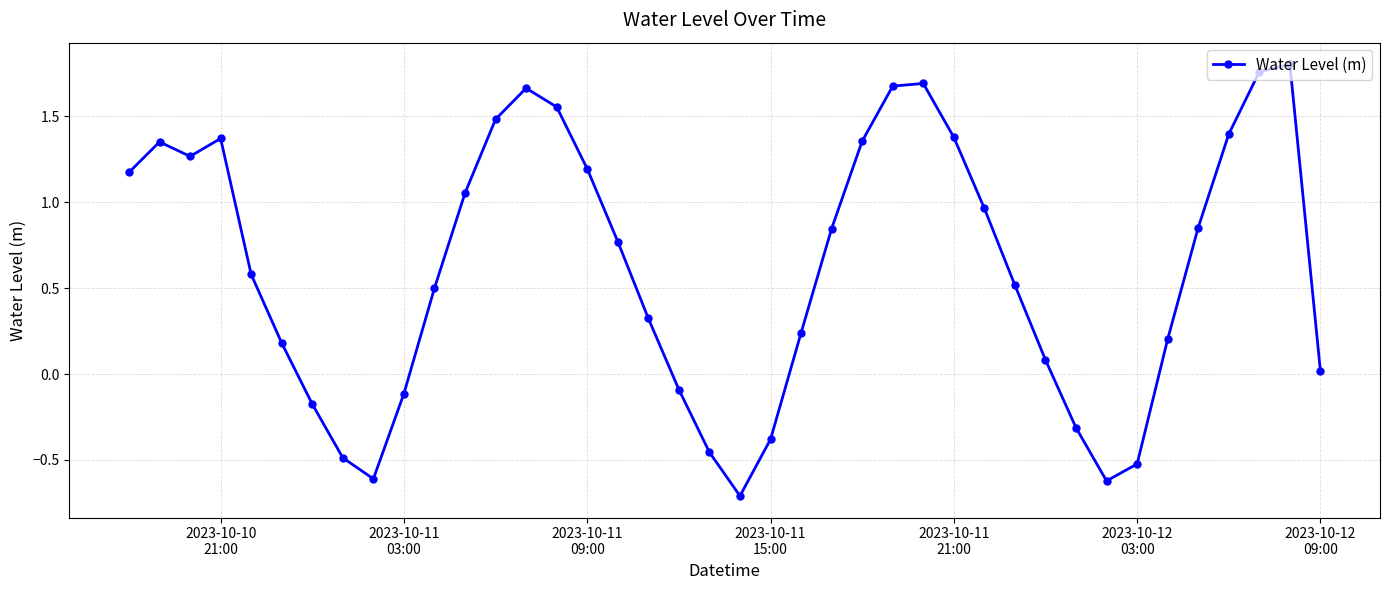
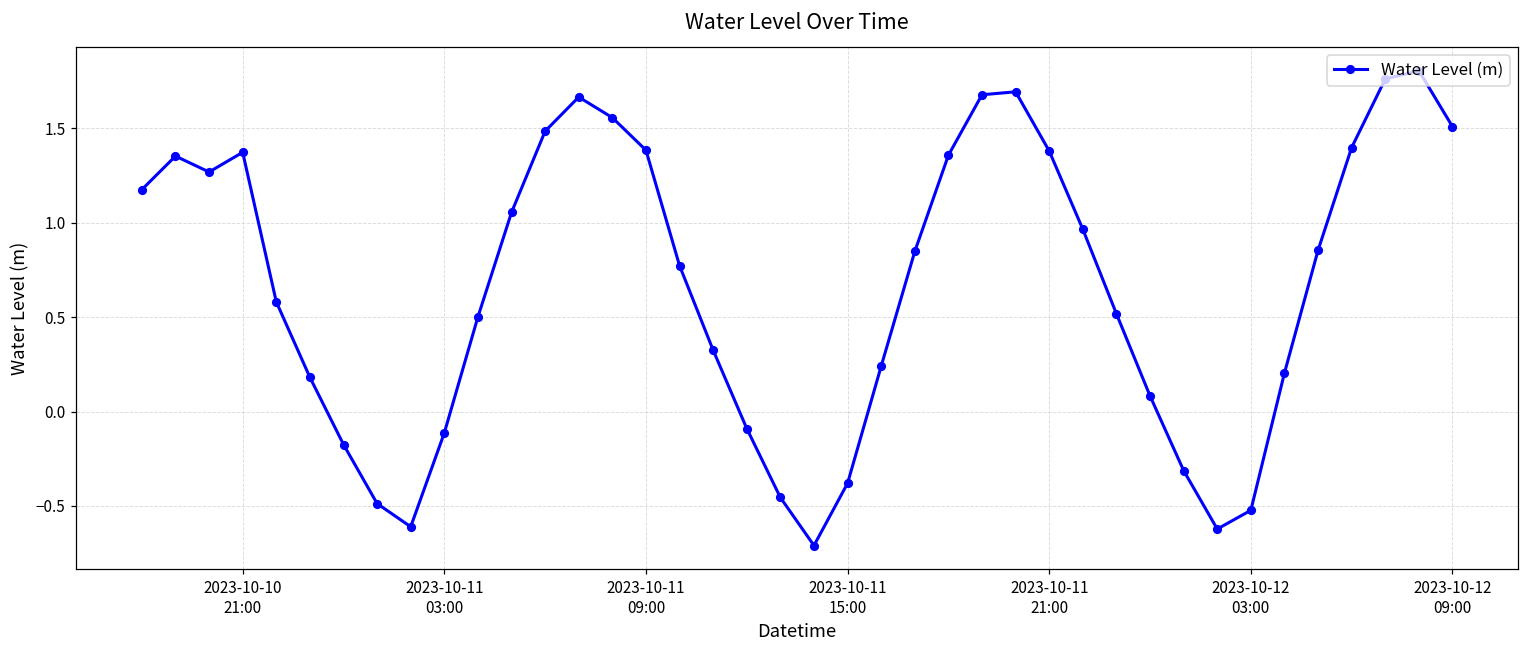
2023-10-11 09:00: 1.20 -> 1.38
2023-10-12 09:00: 0.02 -> 1.51
